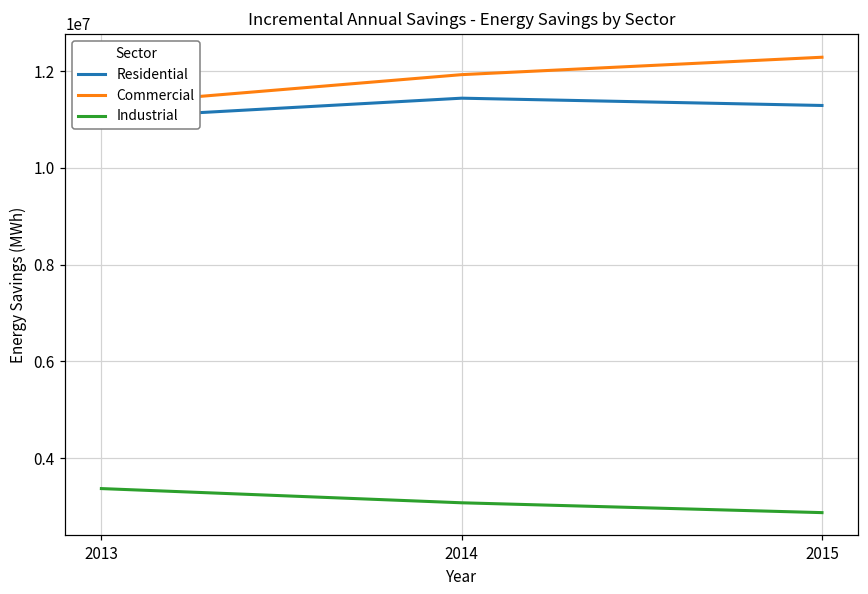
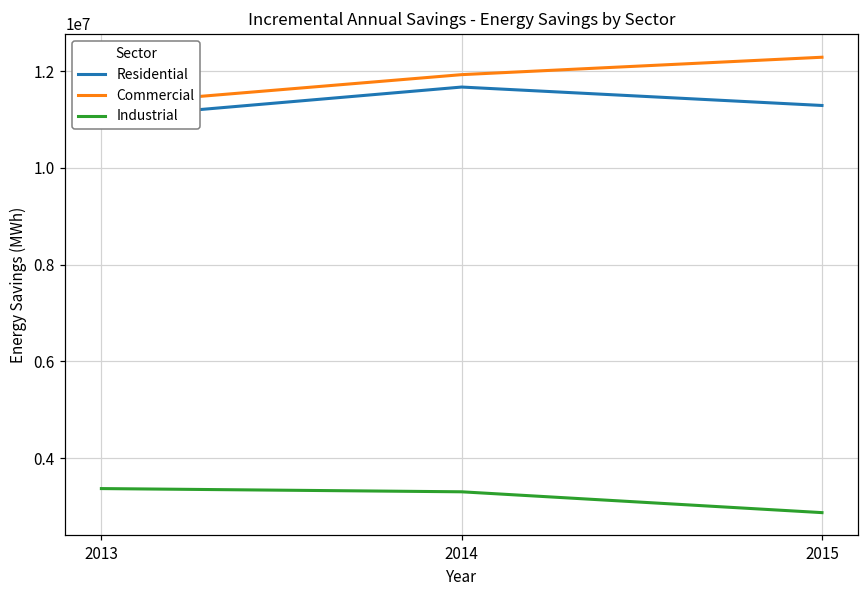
Residential, 2014: 11400000 -> 11700000
Industrial, 2014: 3100000 -> 3300000
